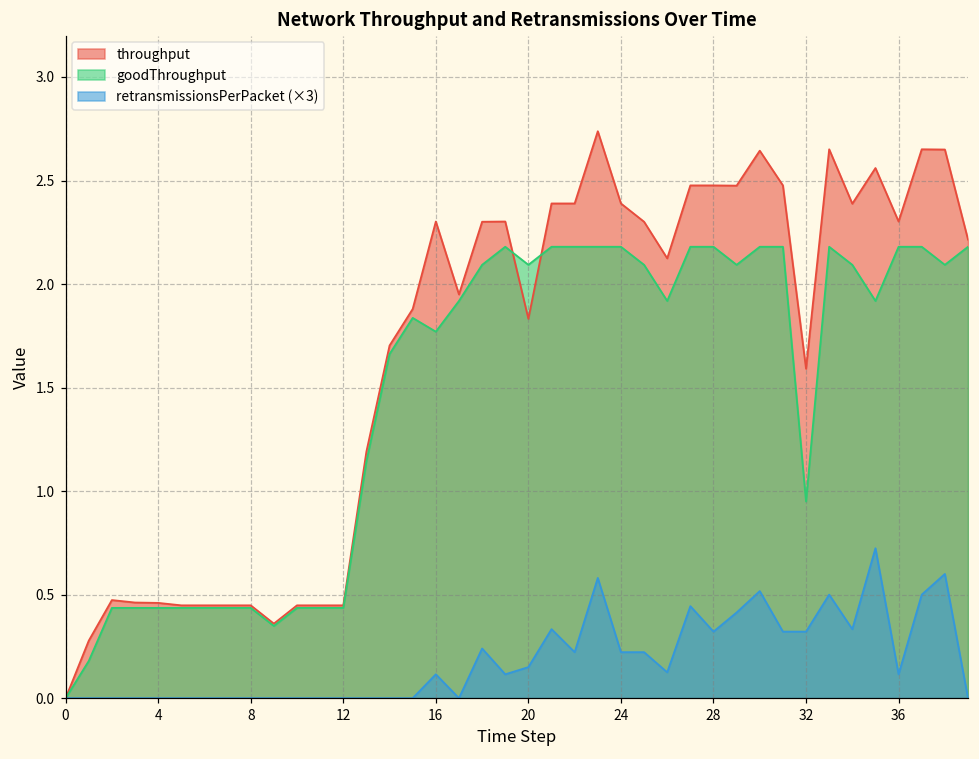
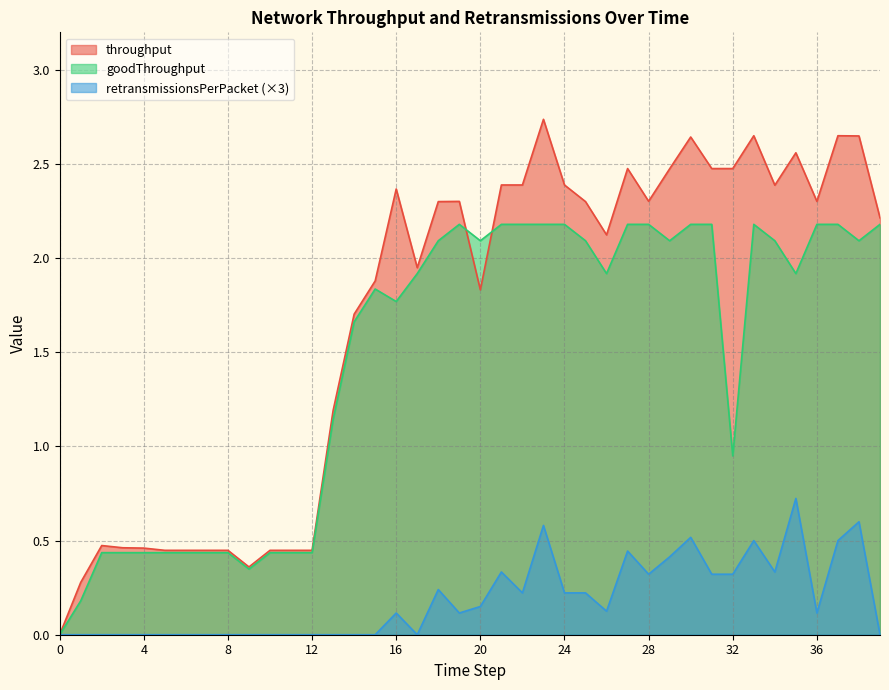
throughput, 16: 2.30 -> 2.37
throughput, 28: 2.48 -> 2.30
throughput, 32: 1.59 -> 2.48
